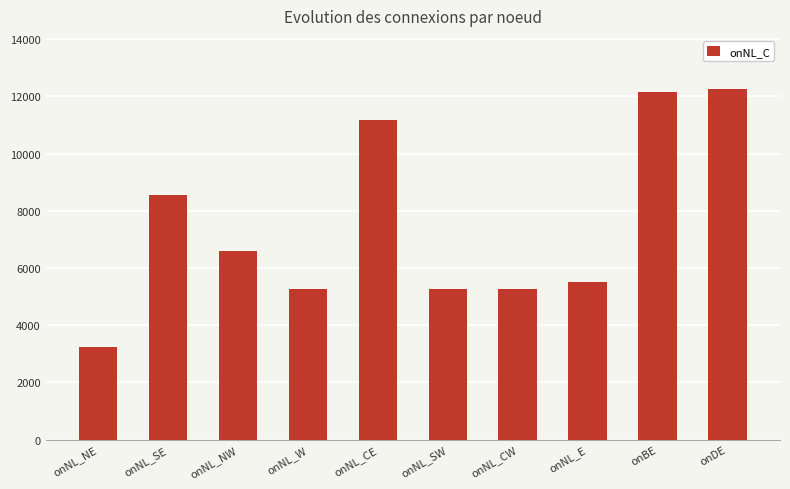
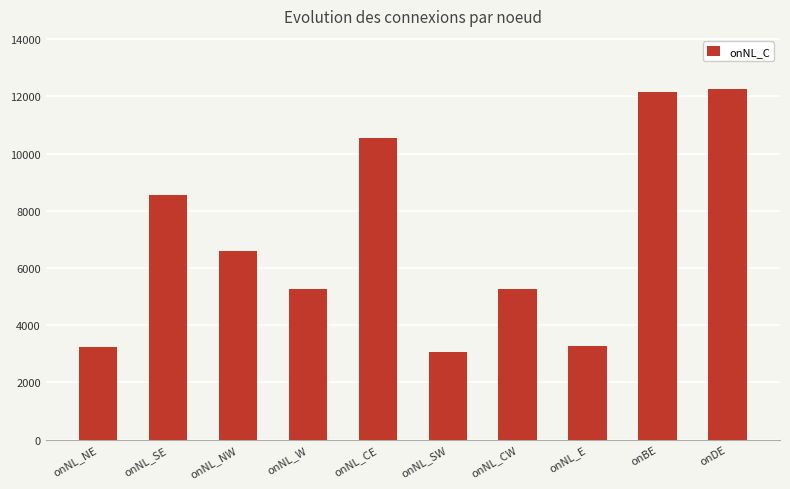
onNL_CE: 11200 -> 10500
onNL_SW: 5300 -> 3100
onNL_E: 5500 -> 3300
